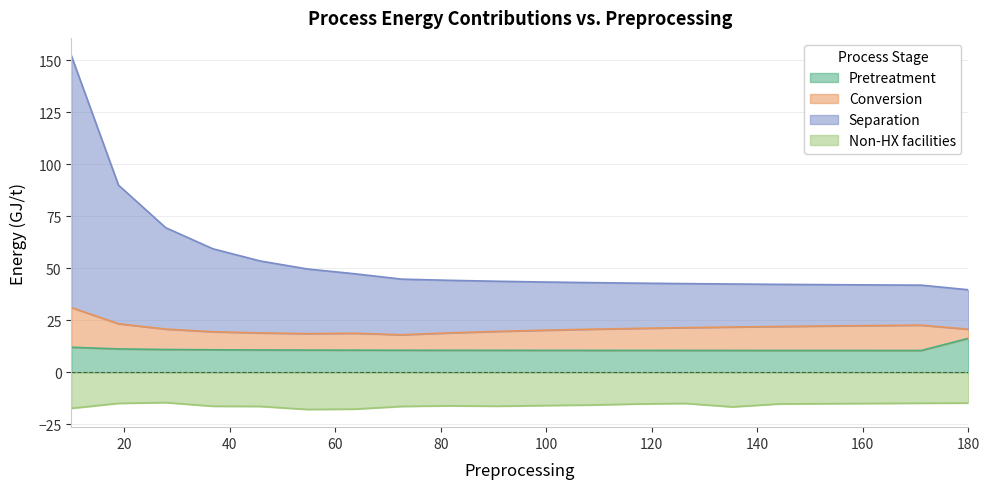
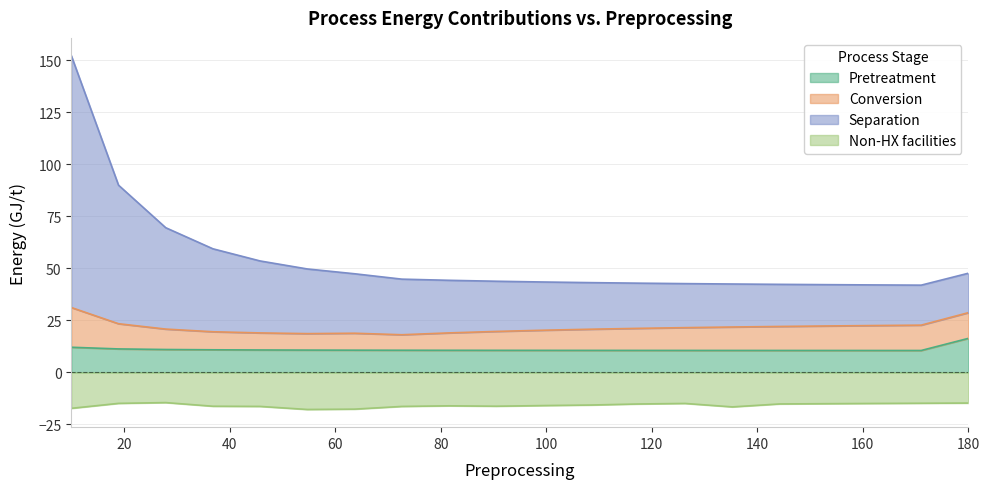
Conversion, 180: 4 -> 12
